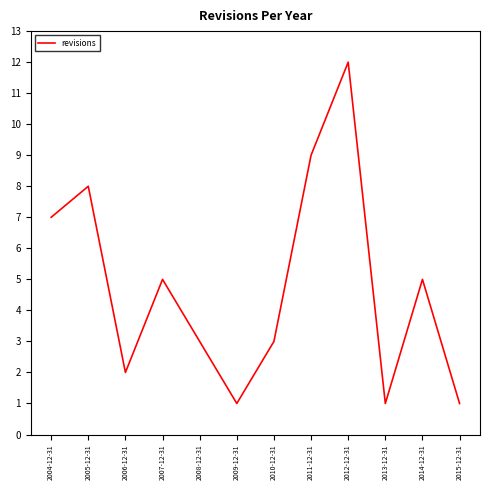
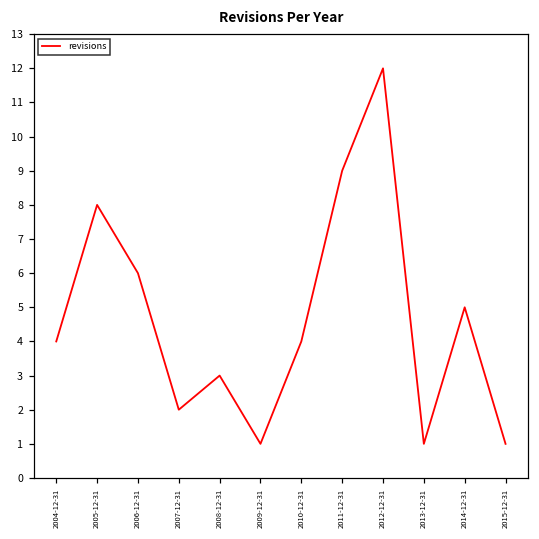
2004-12-31: 7 -> 4
2006-12-31: 2 -> 6
2007-12-31: 5 -> 2
2010-12-31: 3 -> 4
